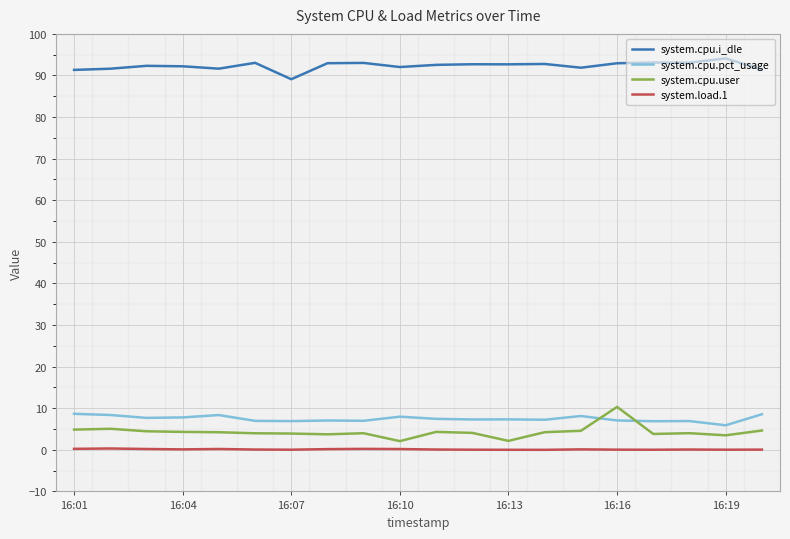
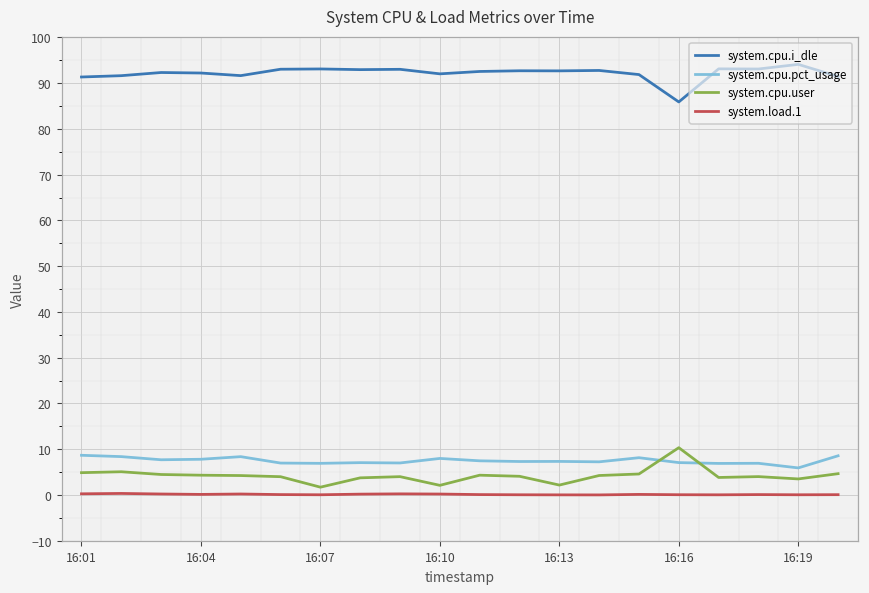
system.cpu.i_dle, 16:07: 89 -> 93
system.cpu.user, 16:07: 4 -> 2
system.cpu.i_dle, 16:16: 93 -> 86
